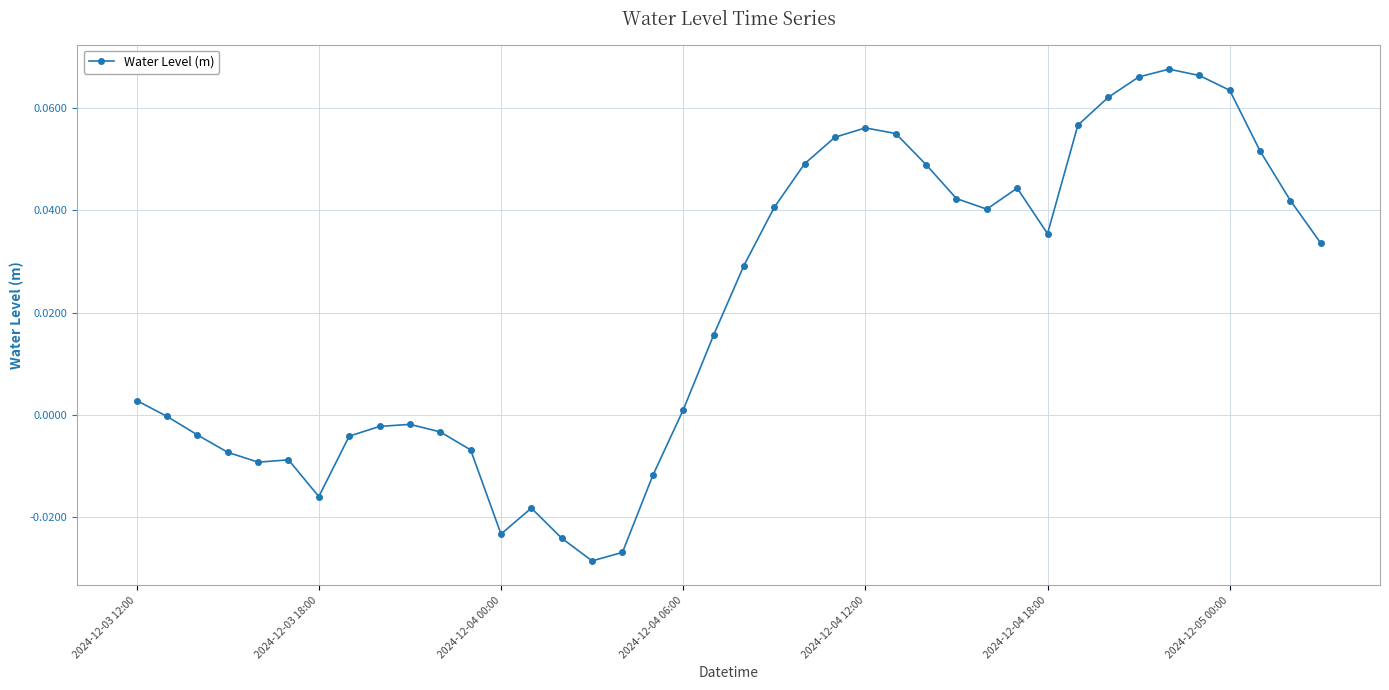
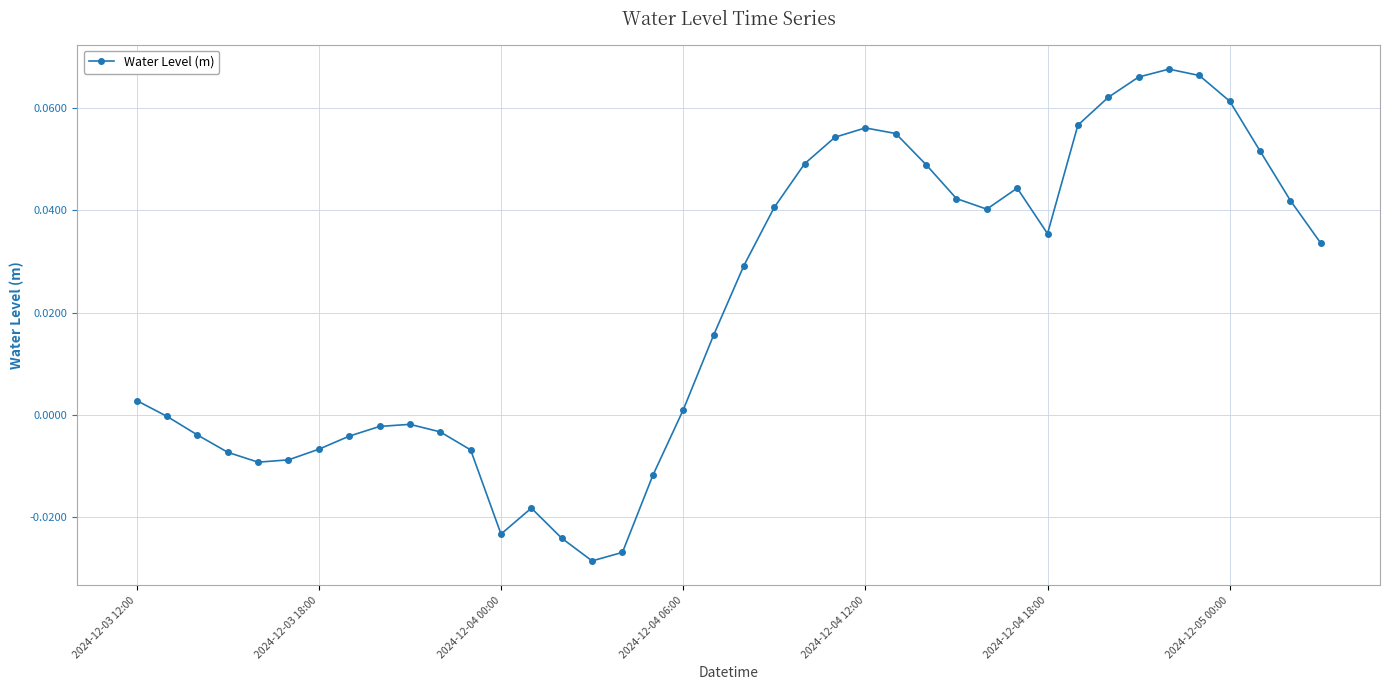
2024-12-03 18:00: -0.016 -> -0.007
2024-12-05 00:00: 0.063 -> 0.061
